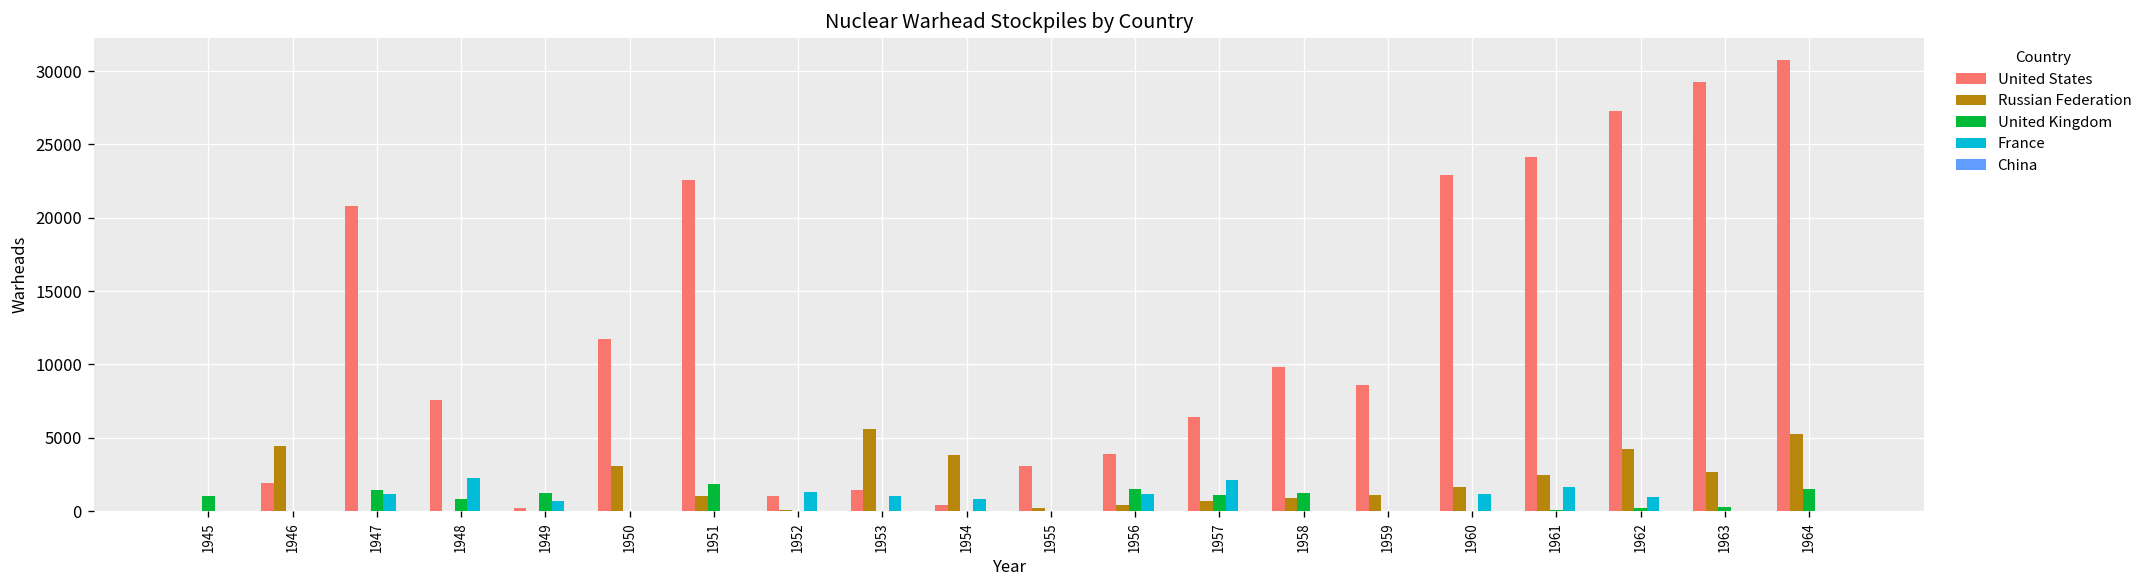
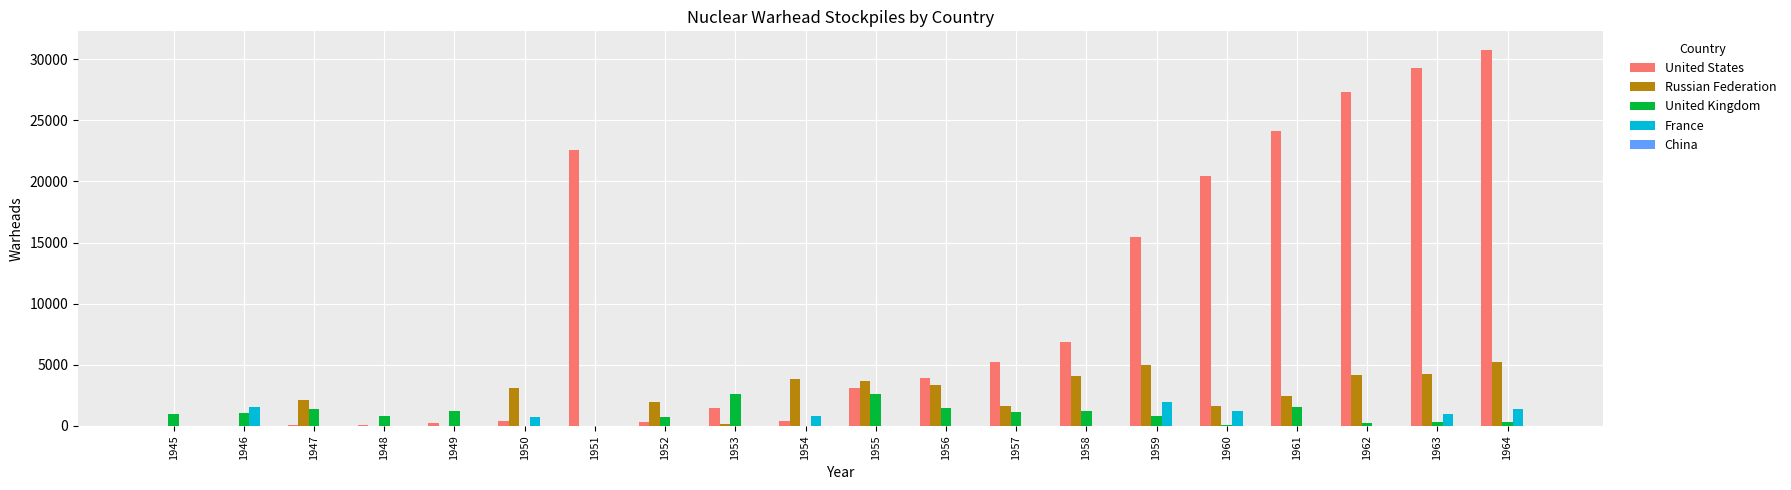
United States, 1946: 1900 -> 0
Russian Federation, 1946: 4500 -> 0
United Kingdom, 1946: 0 -> 1000
France, 1946: 0 -> 1600
United States, 1947: 20800 -> 0
Russian Federation, 1947: 0 -> 2100
France, 1947: 1200 -> 0
United States, 1948: 7600 -> 100
France, 1948: 2200 -> 0
France, 1949: 700 -> 0
United States, 1950: 11700 -> 400
France, 1950: 0 -> 700
Russian Federation, 1951: 1000 -> 0
United Kingdom, 1951: 1800 -> 0
United States, 1952: 1000 -> 300
Russian Federation, 1952: 100 -> 1900
United Kingdom, 1952: 0 -> 700
France, 1952: 1300 -> 0
Russian Federation, 1953: 5600 -> 100
United Kingdom, 1953: 0 -> 2600
France, 1953: 1000 -> 0
Russian Federation, 1955: 200 -> 3600
United Kingdom, 1955: 0 -> 2600
Russian Federation, 1956: 400 -> 3300
France, 1956: 1200 -> 0
United States, 1957: 6400 -> 5200
Russian Federation, 1957: 700 -> 1600
France, 1957: 2100 -> 0
United States, 1958: 9800 -> 6800
Russian Federation, 1958: 900 -> 4100
United States, 1959: 8600 -> 15500
Russian Federation, 1959: 1100 -> 5000
United Kingdom, 1959: 0 -> 800
France, 1959: 0 -> 1900
United States, 1960: 22900 -> 20400
United Kingdom, 1961: 100 -> 1500
France, 1961: 1600 -> 0
France, 1962: 900 -> 0
Russian Federation, 1963: 2700 -> 4200
France, 1963: 0 -> 1000
United Kingdom, 1964: 1500 -> 300
France, 1964: 0 -> 1400
